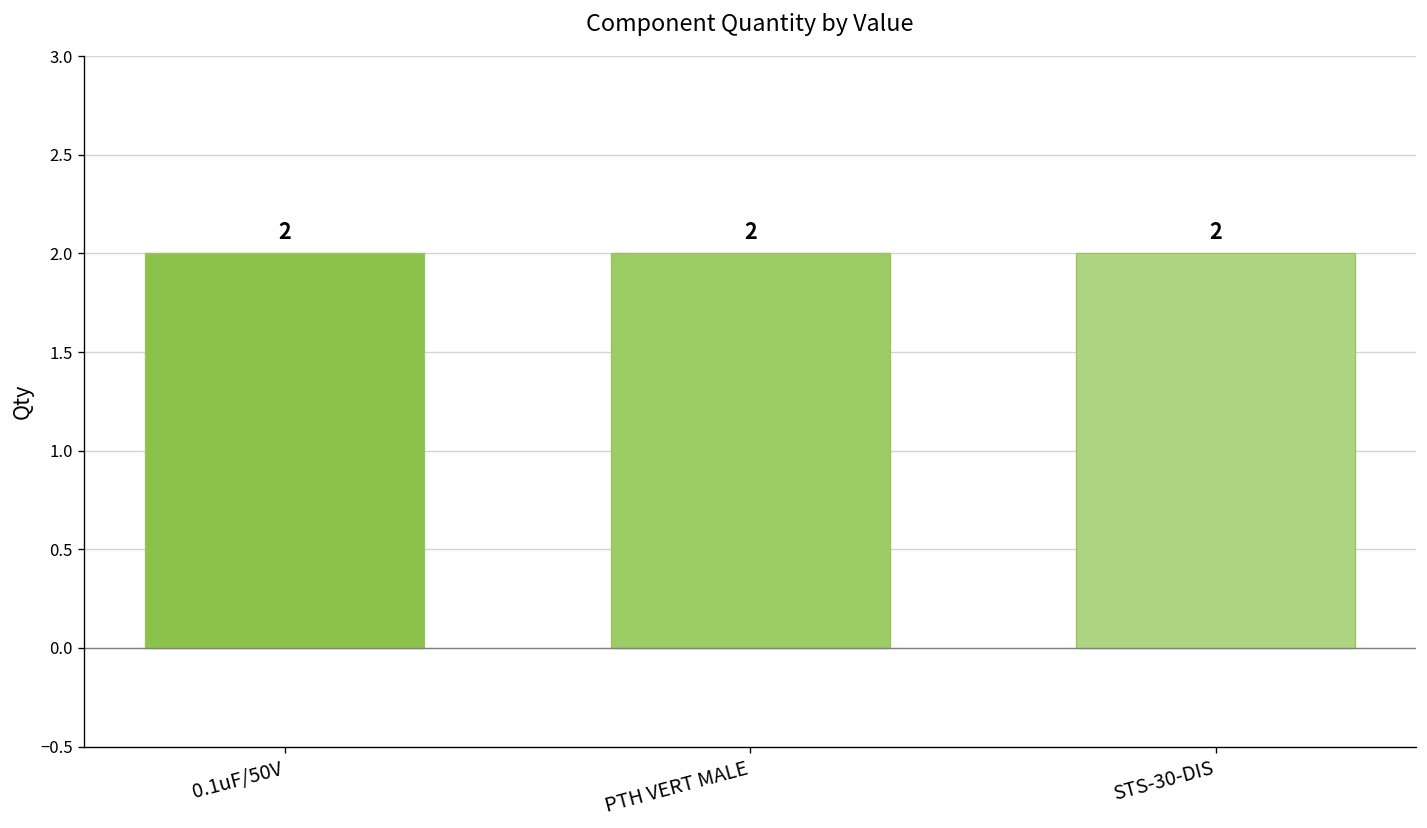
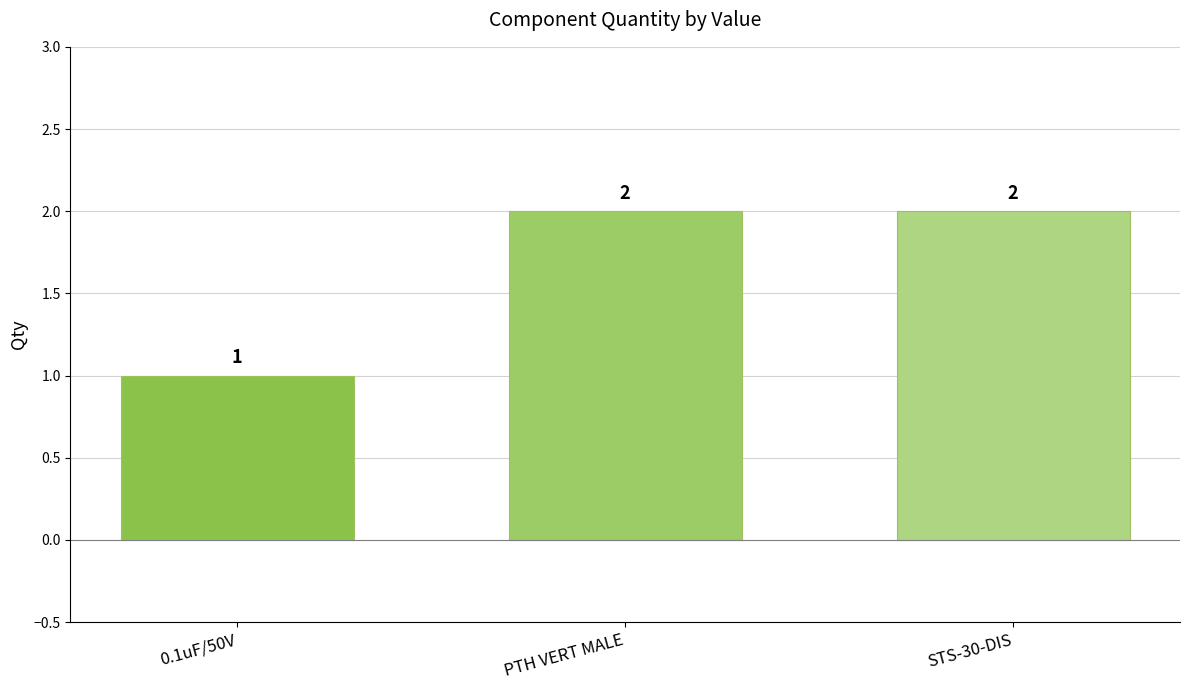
0.1uF/50V: 2 -> 1
